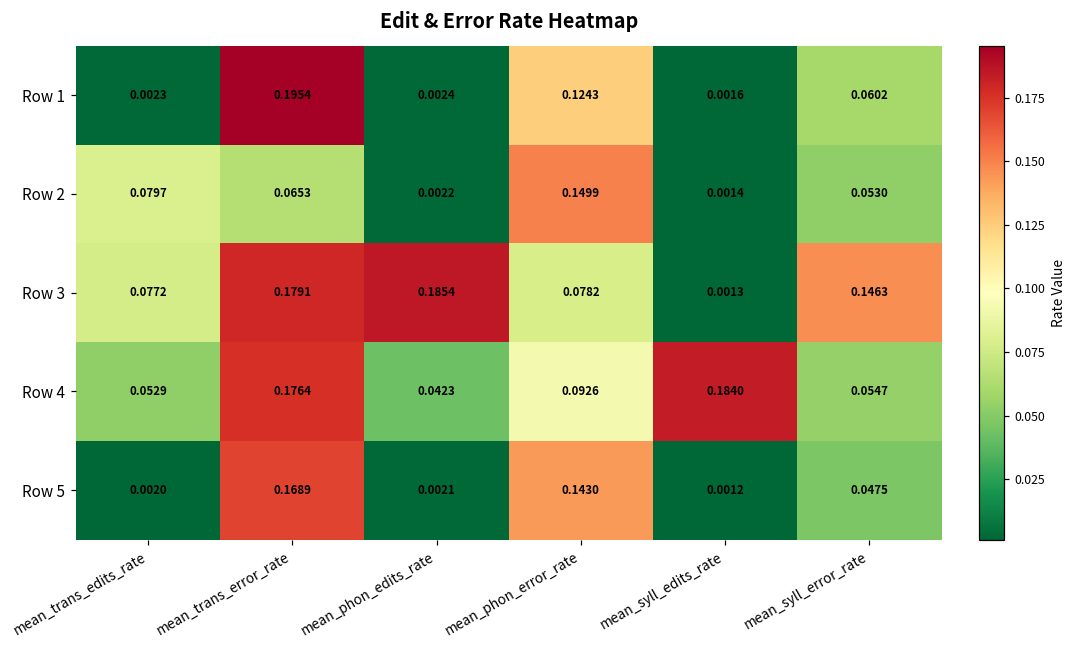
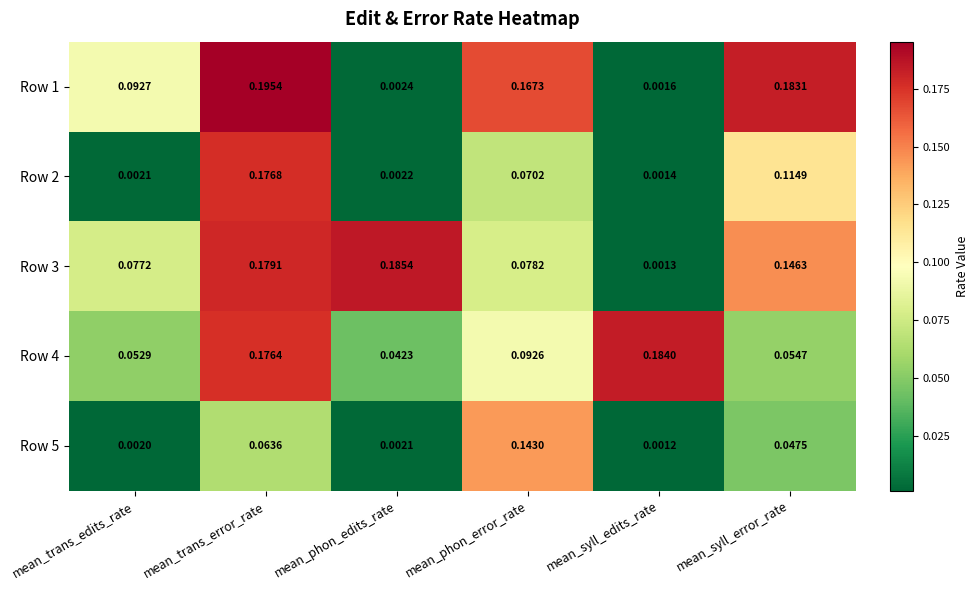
Row 1, mean_trans_edits_rate: 0.0023 -> 0.0927
Row 1, mean_phon_error_rate: 0.1243 -> 0.1673
Row 1, mean_syll_error_rate: 0.0602 -> 0.1831
Row 2, mean_trans_edits_rate: 0.0797 -> 0.0021
Row 2, mean_trans_error_rate: 0.0653 -> 0.1768
Row 2, mean_phon_error_rate: 0.1499 -> 0.0702
Row 2, mean_syll_error_rate: 0.0530 -> 0.1149
Row 5, mean_trans_error_rate: 0.1689 -> 0.0636
